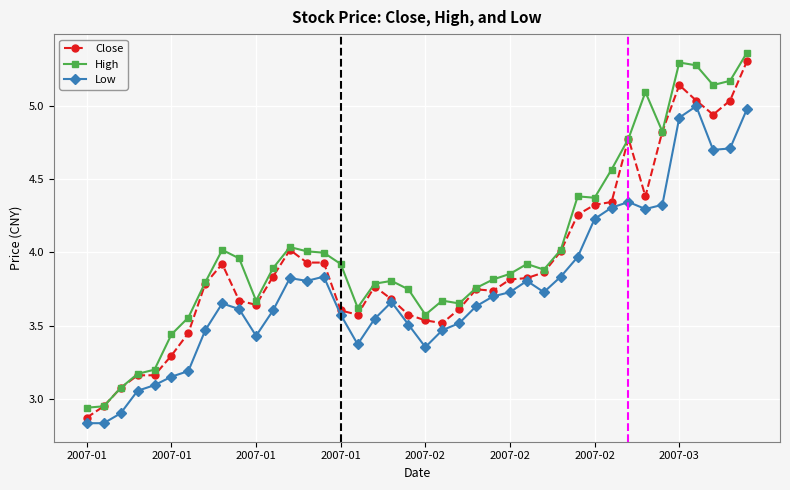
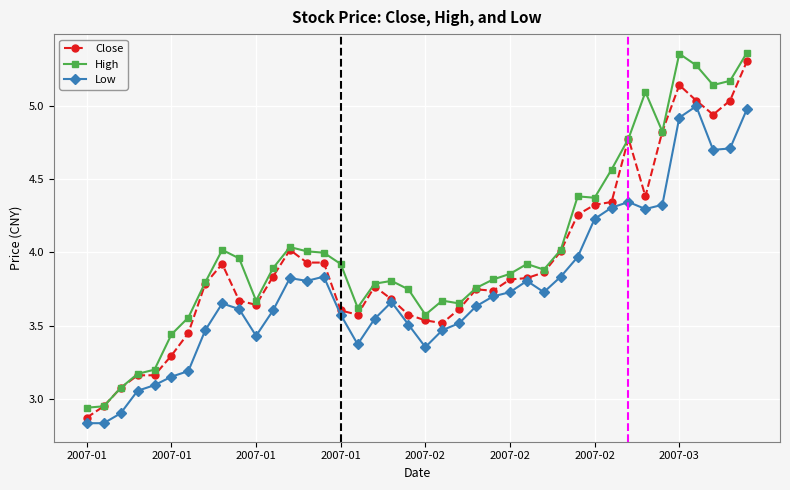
High, 2007-03: 5.30 -> 5.36
